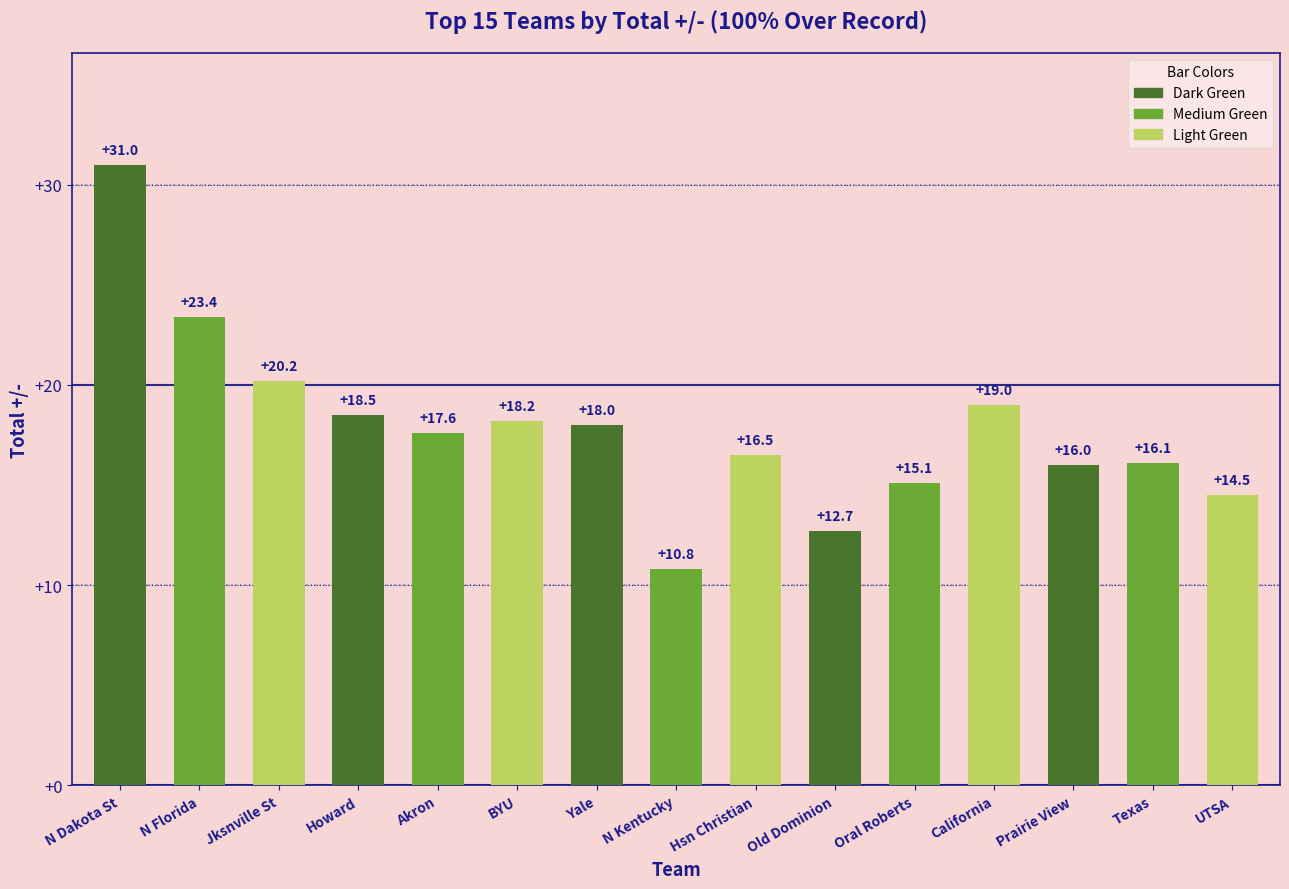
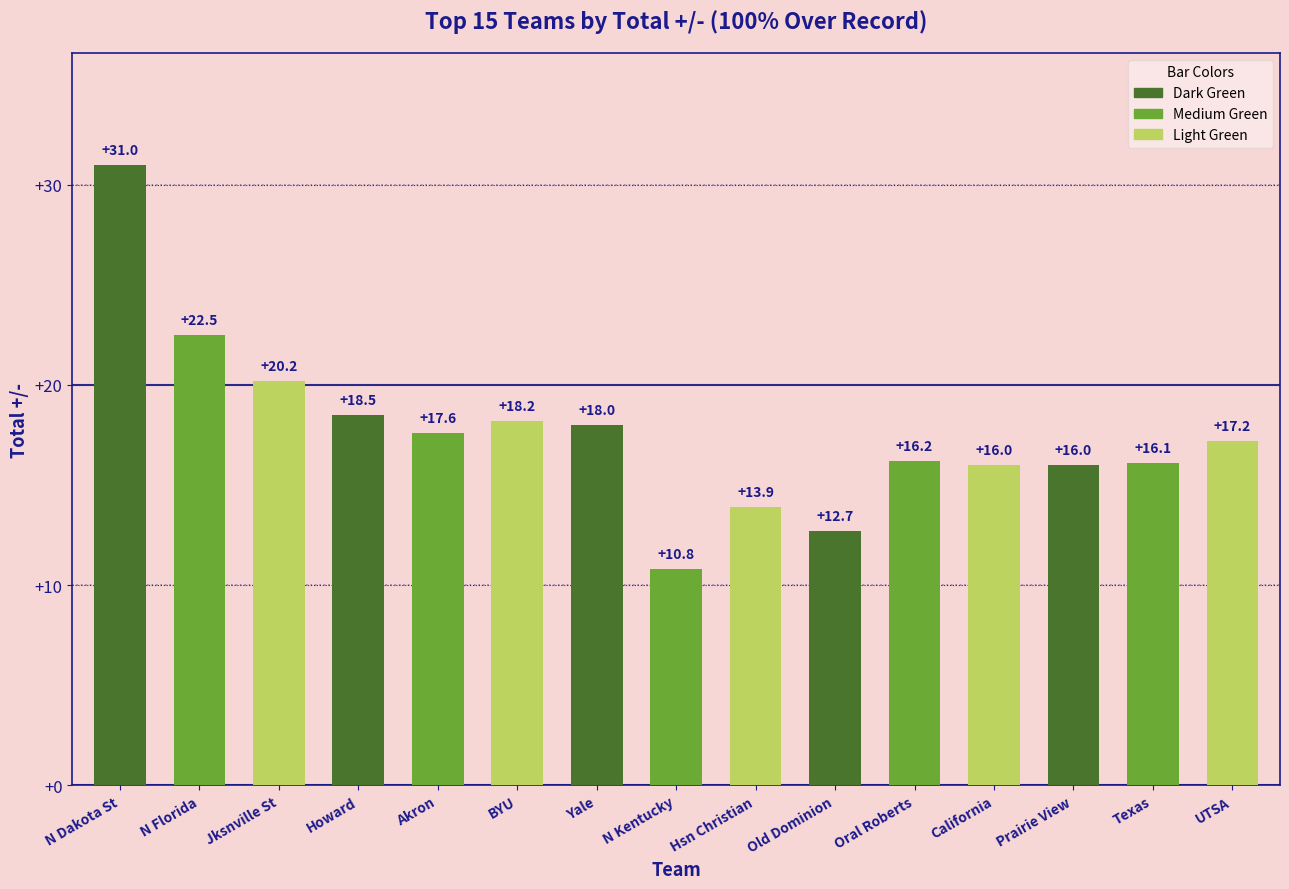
N Florida: +23.4 -> +22.5
Hsn Christian: +16.5 -> +13.9
Oral Roberts: +15.1 -> +16.2
California: +19.0 -> +16.0
UTSA: +14.5 -> +17.2
